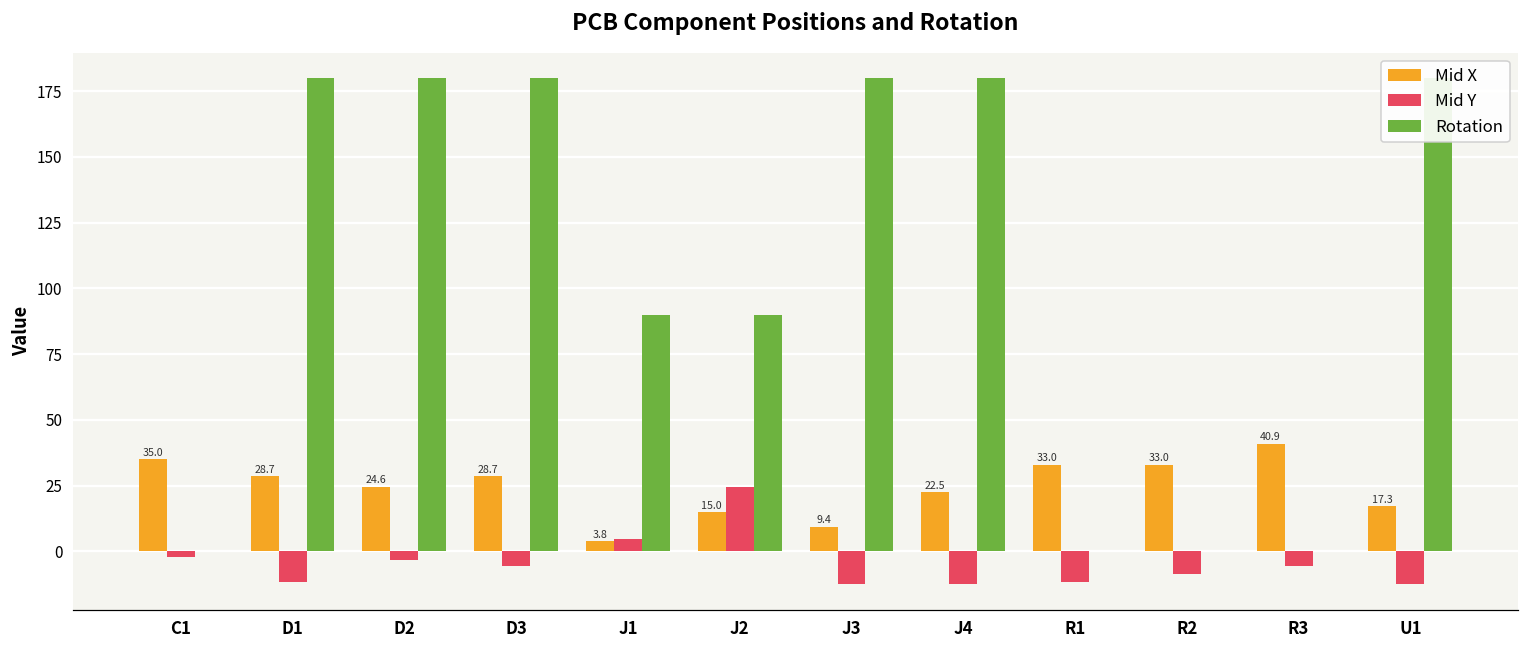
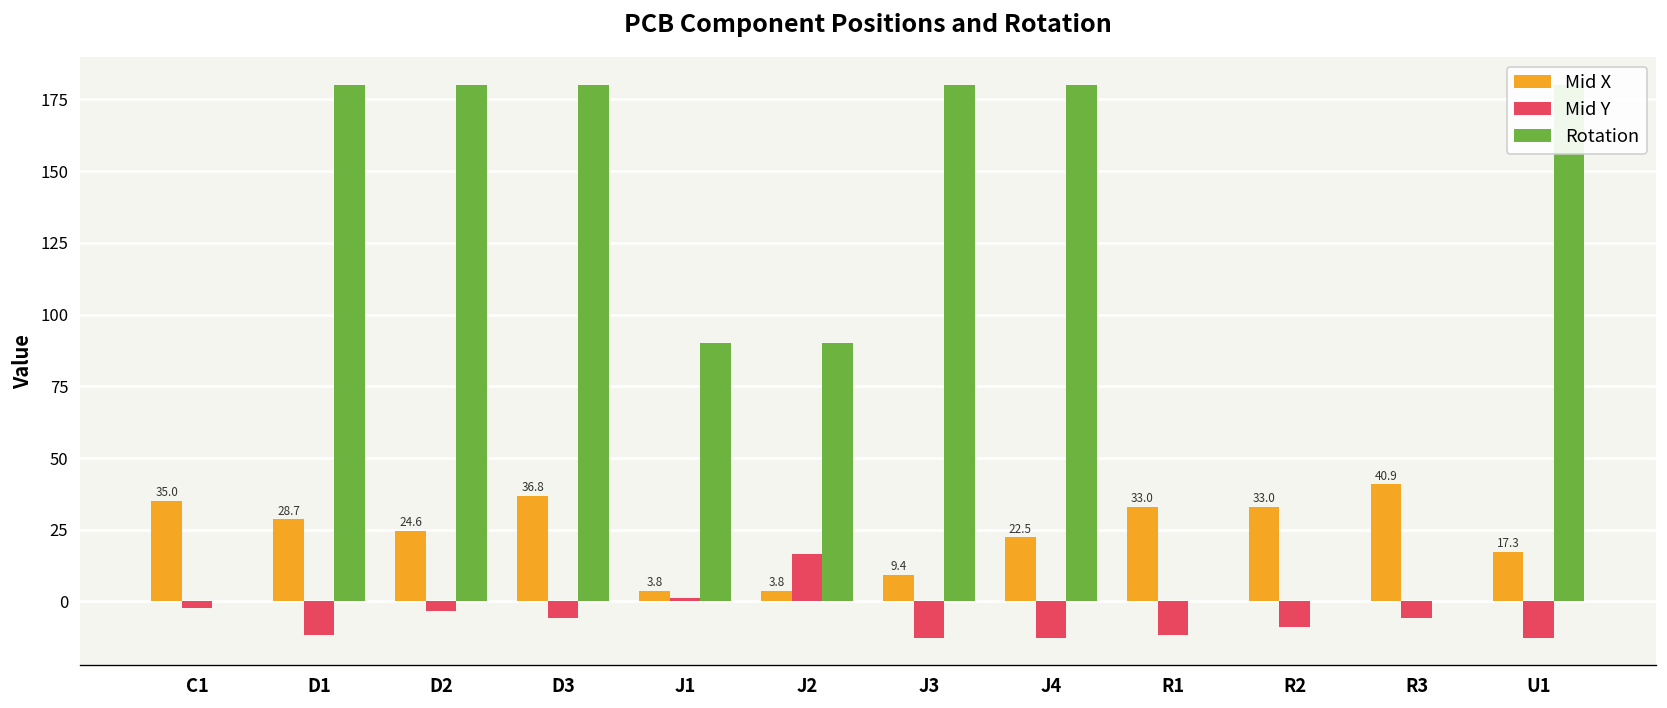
Mid X, D3: 28.7 -> 36.8
Mid Y, J1: 5 -> 1
Mid X, J2: 15.0 -> 3.8
Mid Y, J2: 25 -> 17
